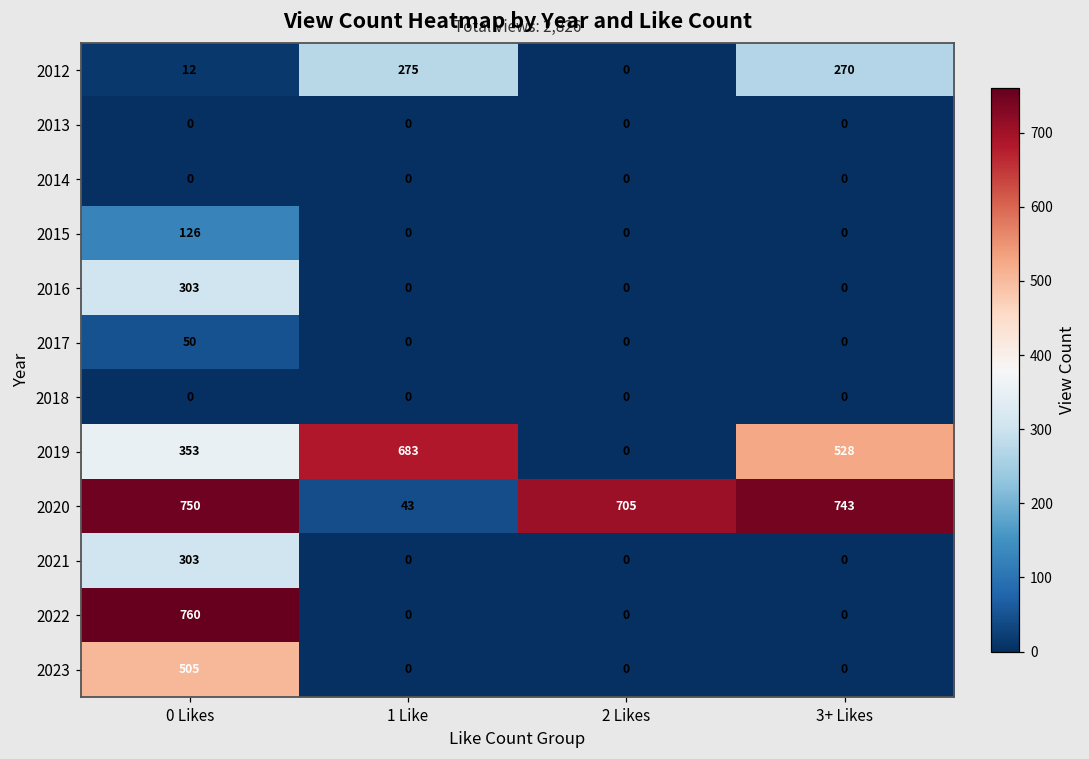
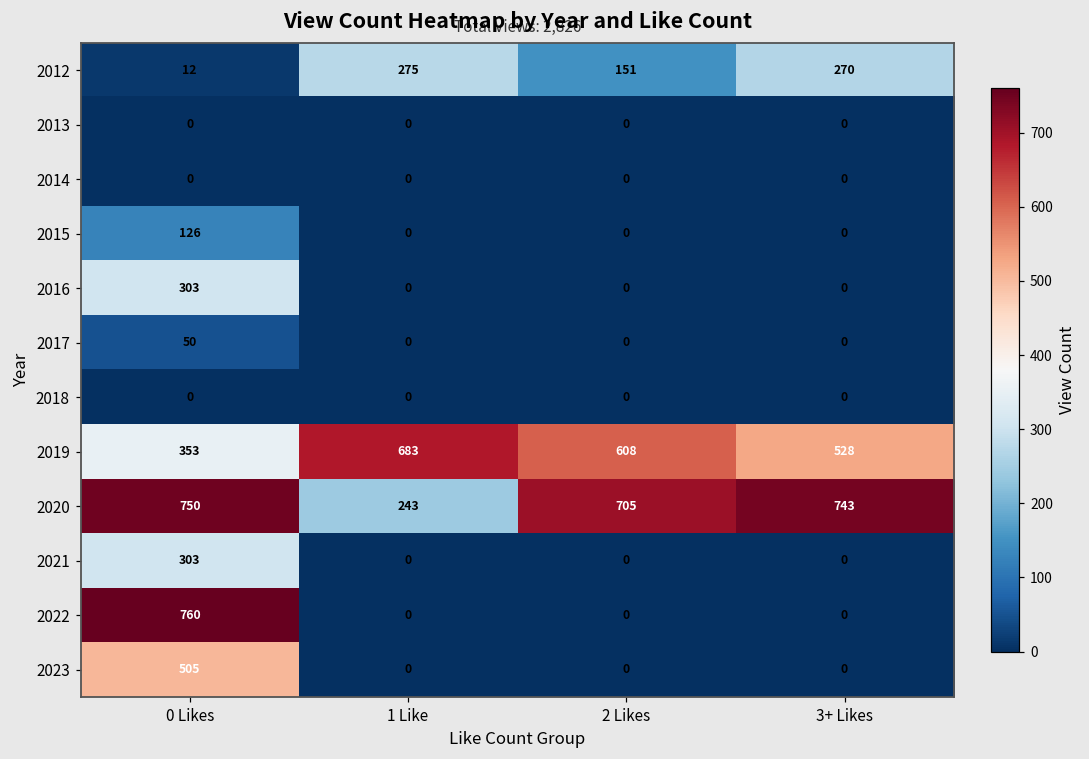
2012, 2 Likes: 0 -> 151
2019, 2 Likes: 0 -> 608
2020, 1 Like: 43 -> 243
